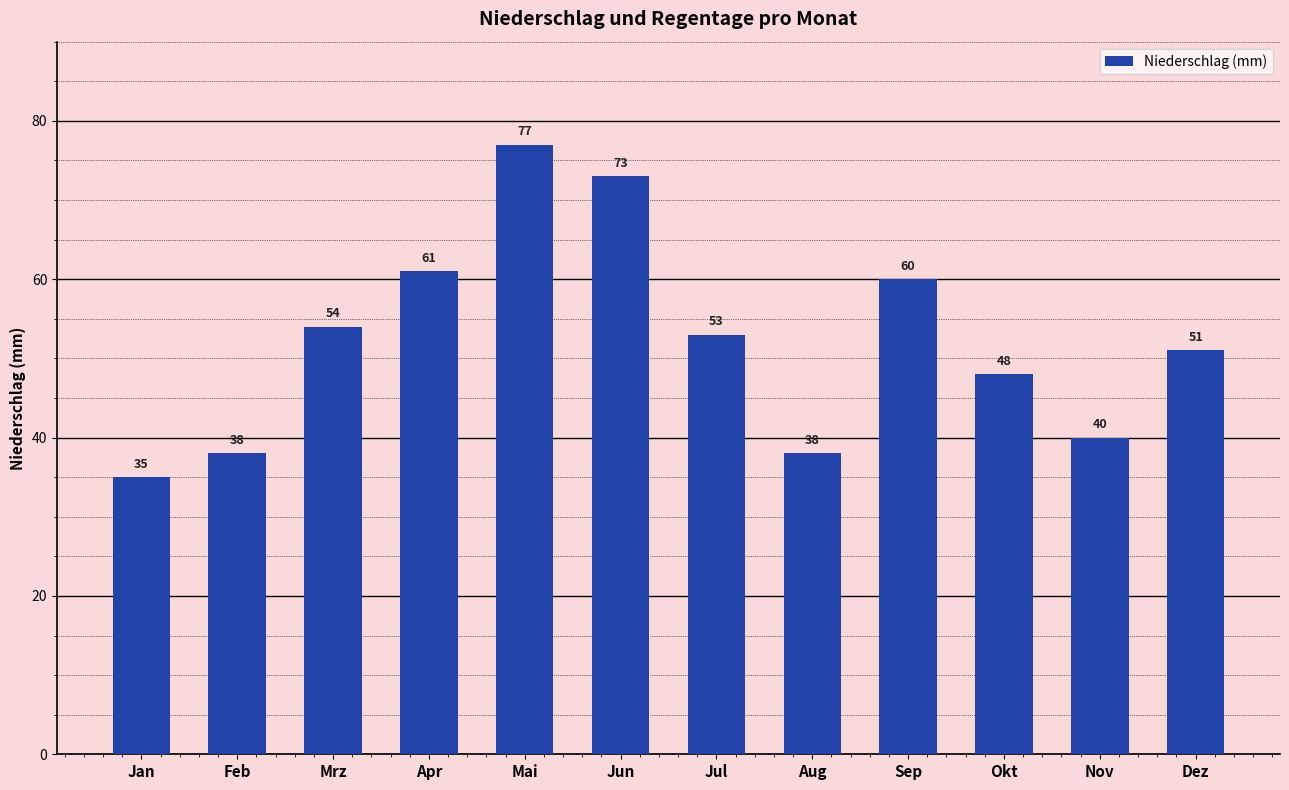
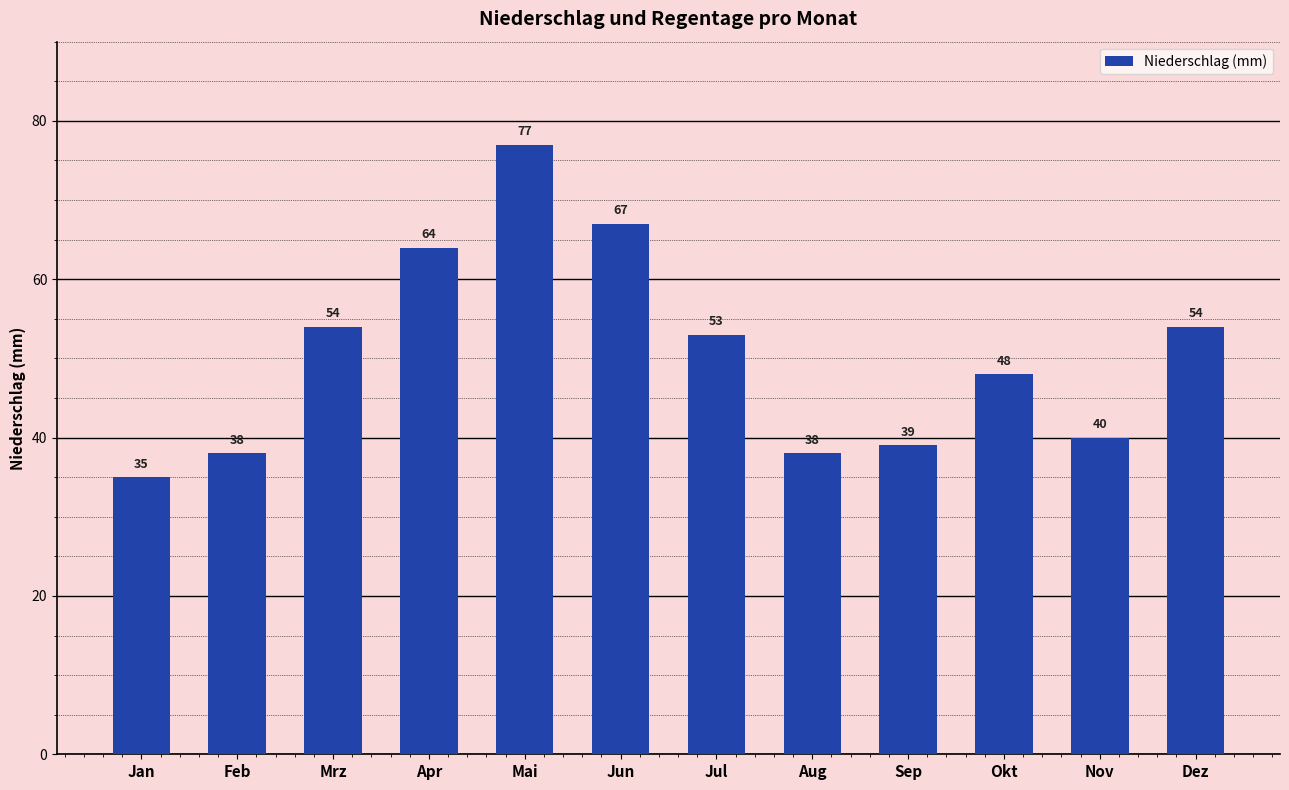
Apr: 61 -> 64
Jun: 73 -> 67
Sep: 60 -> 39
Dez: 51 -> 54
